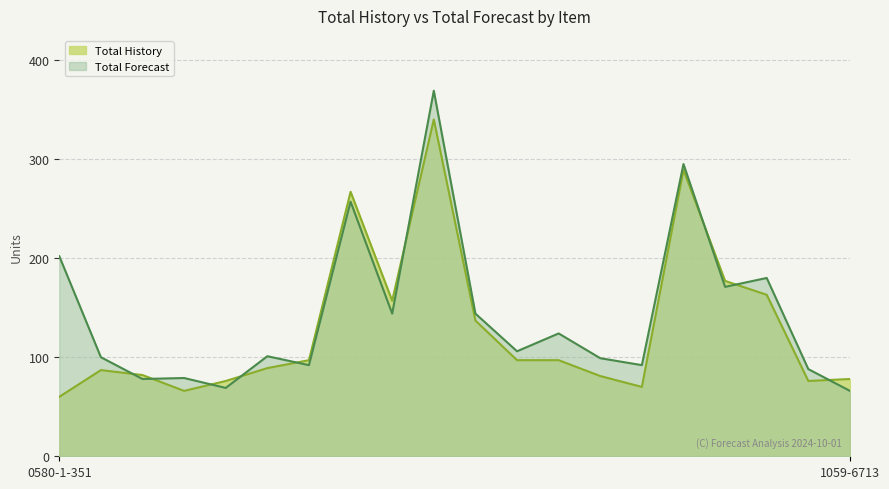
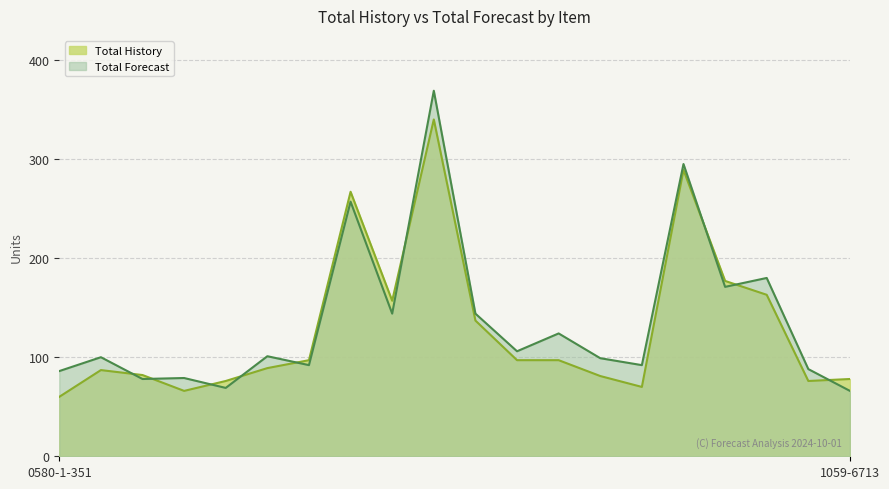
Total Forecast, 0580-1-351: 200 -> 90
